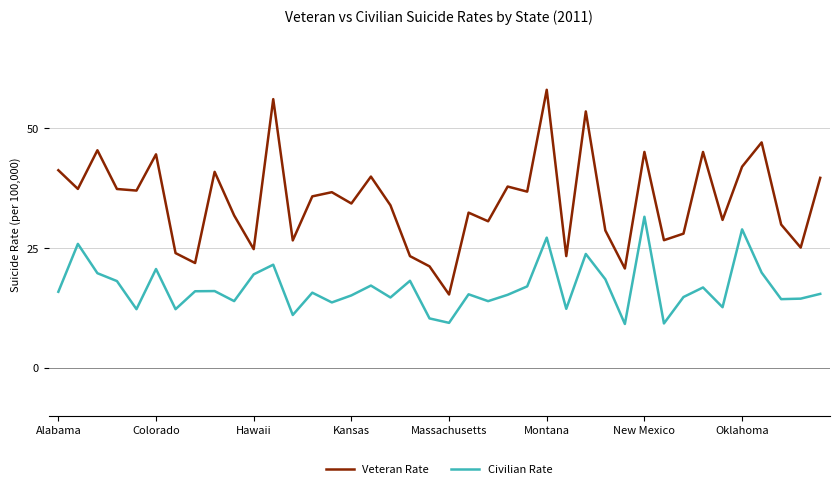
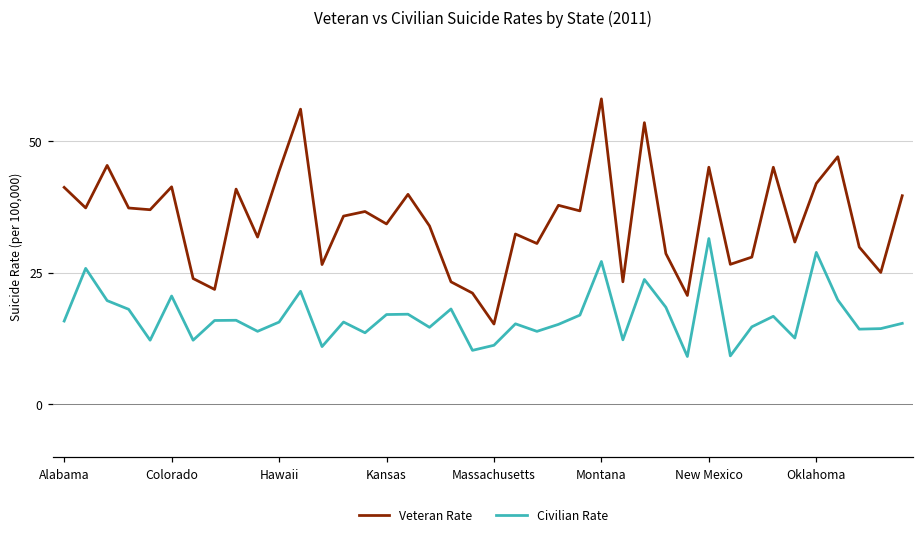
Veteran Rate, Colorado: 45 -> 41
Veteran Rate, Hawaii: 25 -> 44
Civilian Rate, Hawaii: 19 -> 16
Civilian Rate, Kansas: 15 -> 17
Civilian Rate, Massachusetts: 9 -> 11
